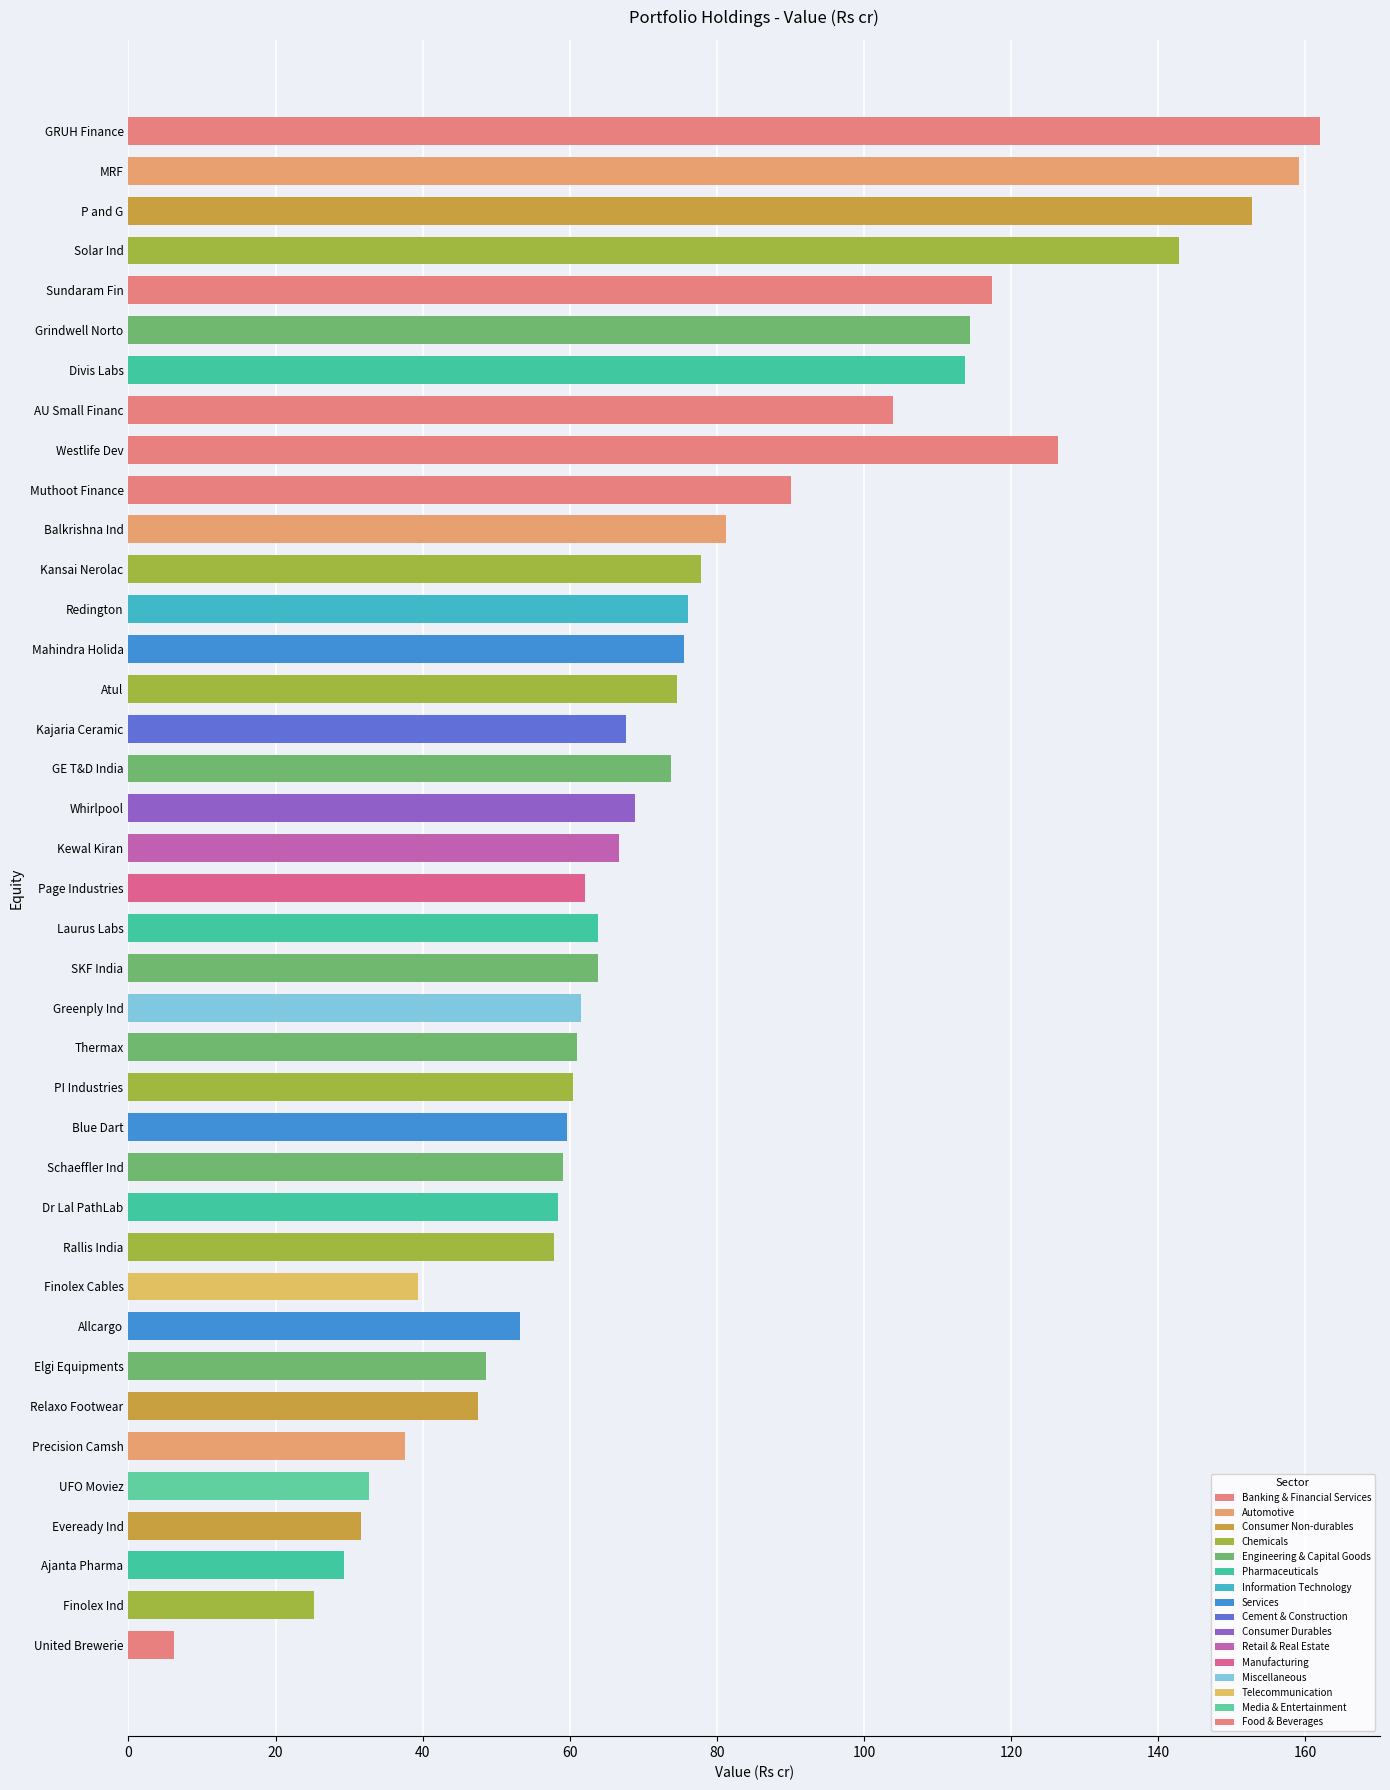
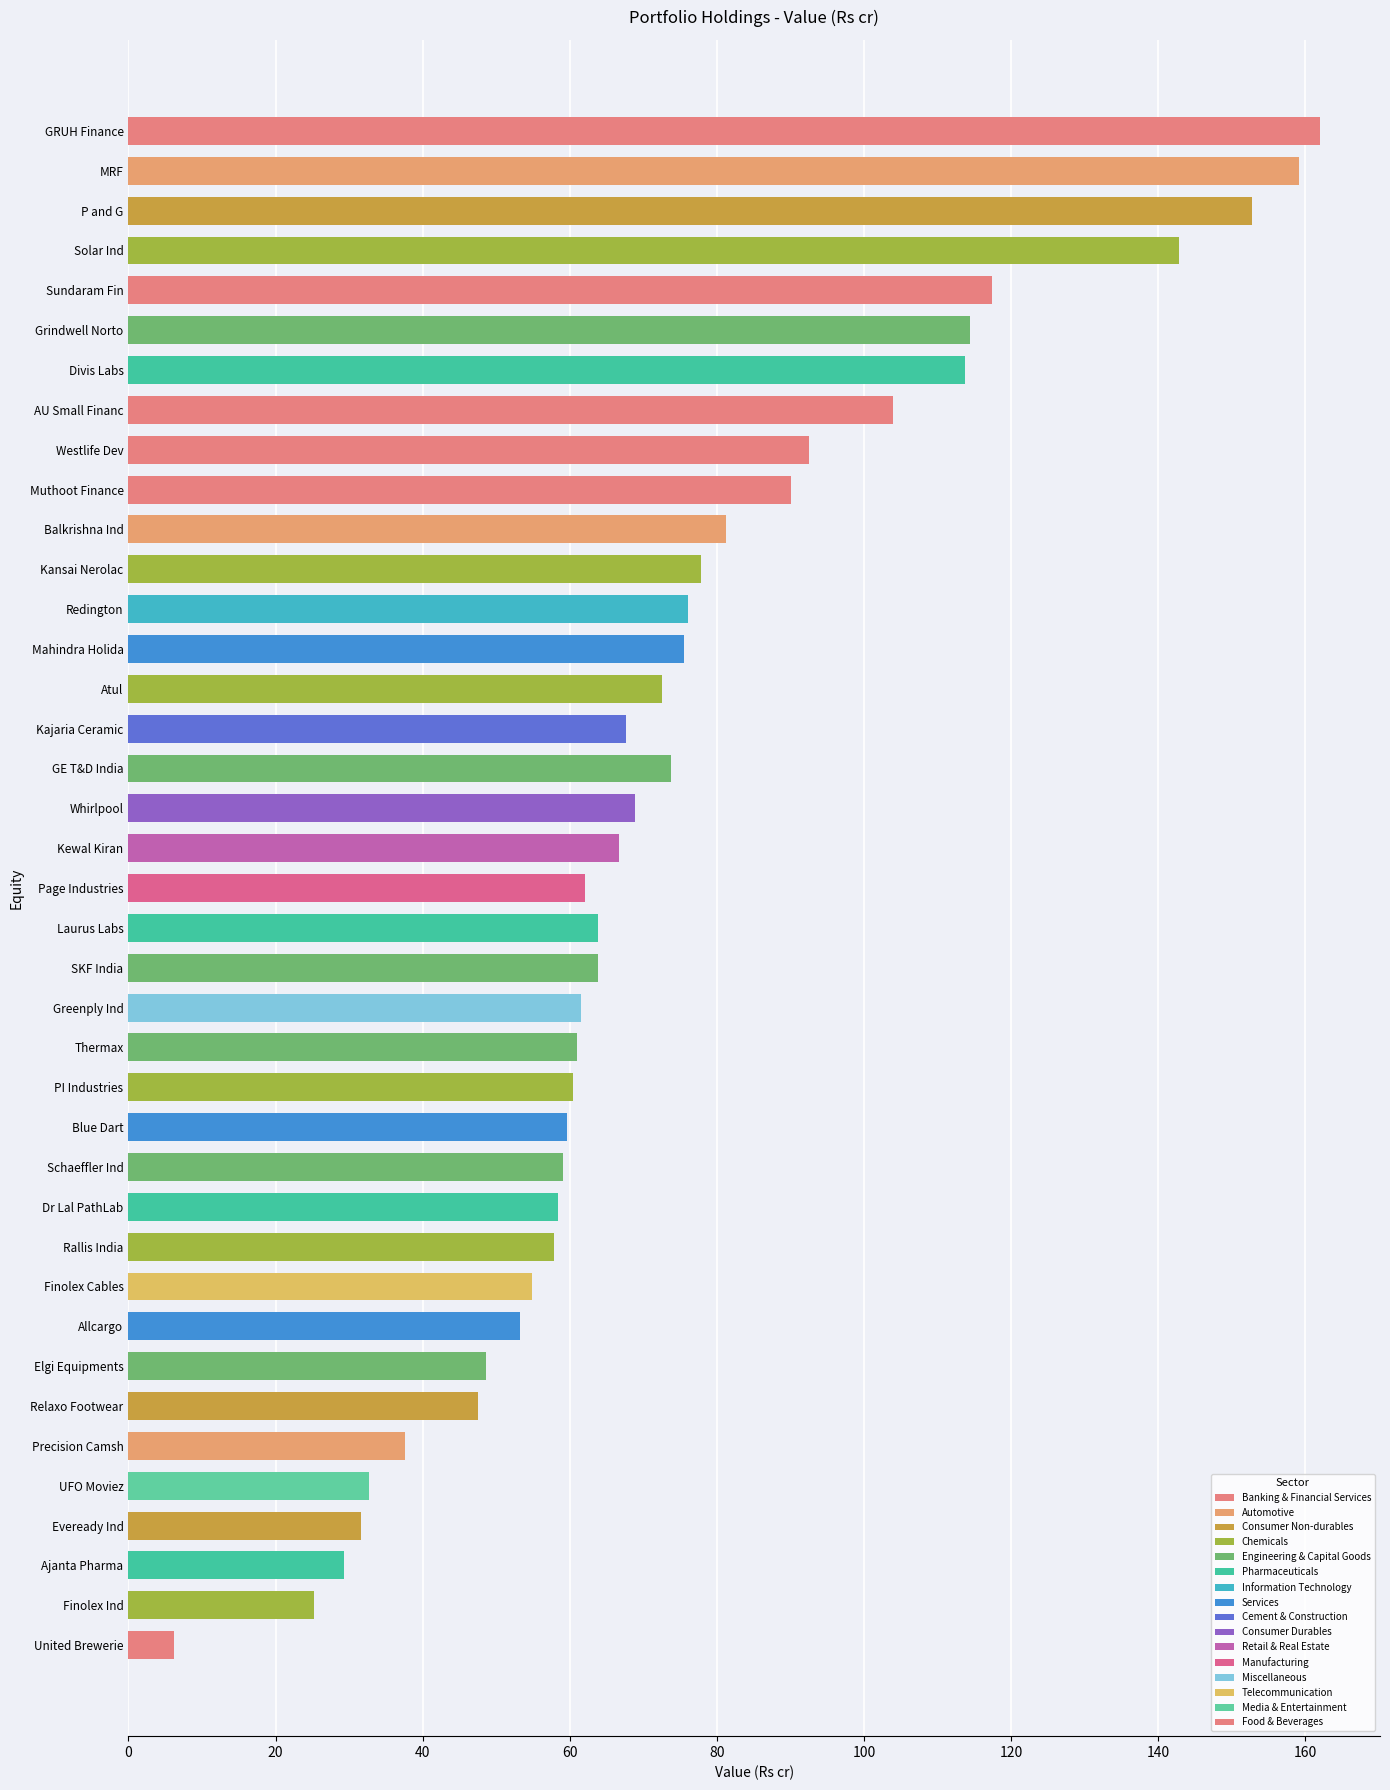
Westlife Dev: 126 -> 92
Atul: 75 -> 73
Finolex Cables: 39 -> 55
